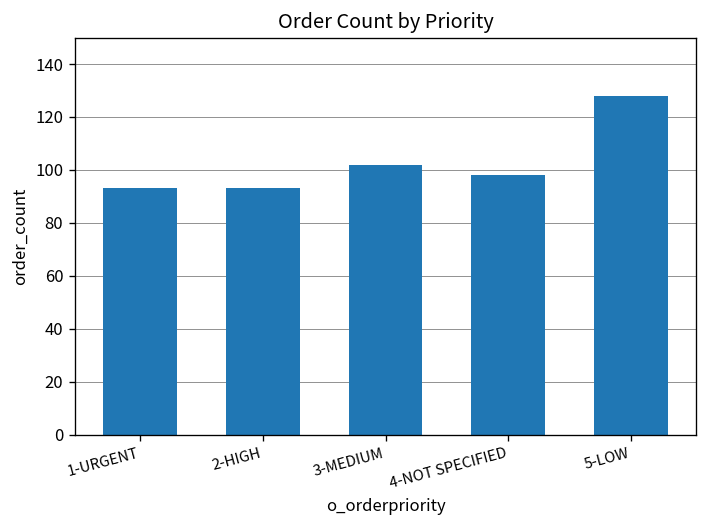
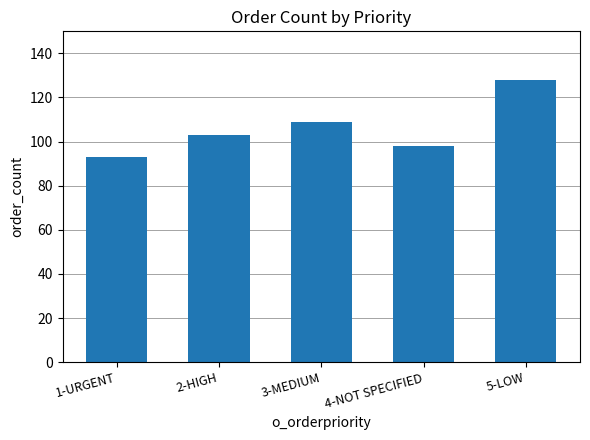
2-HIGH: 93 -> 103
3-MEDIUM: 102 -> 109
